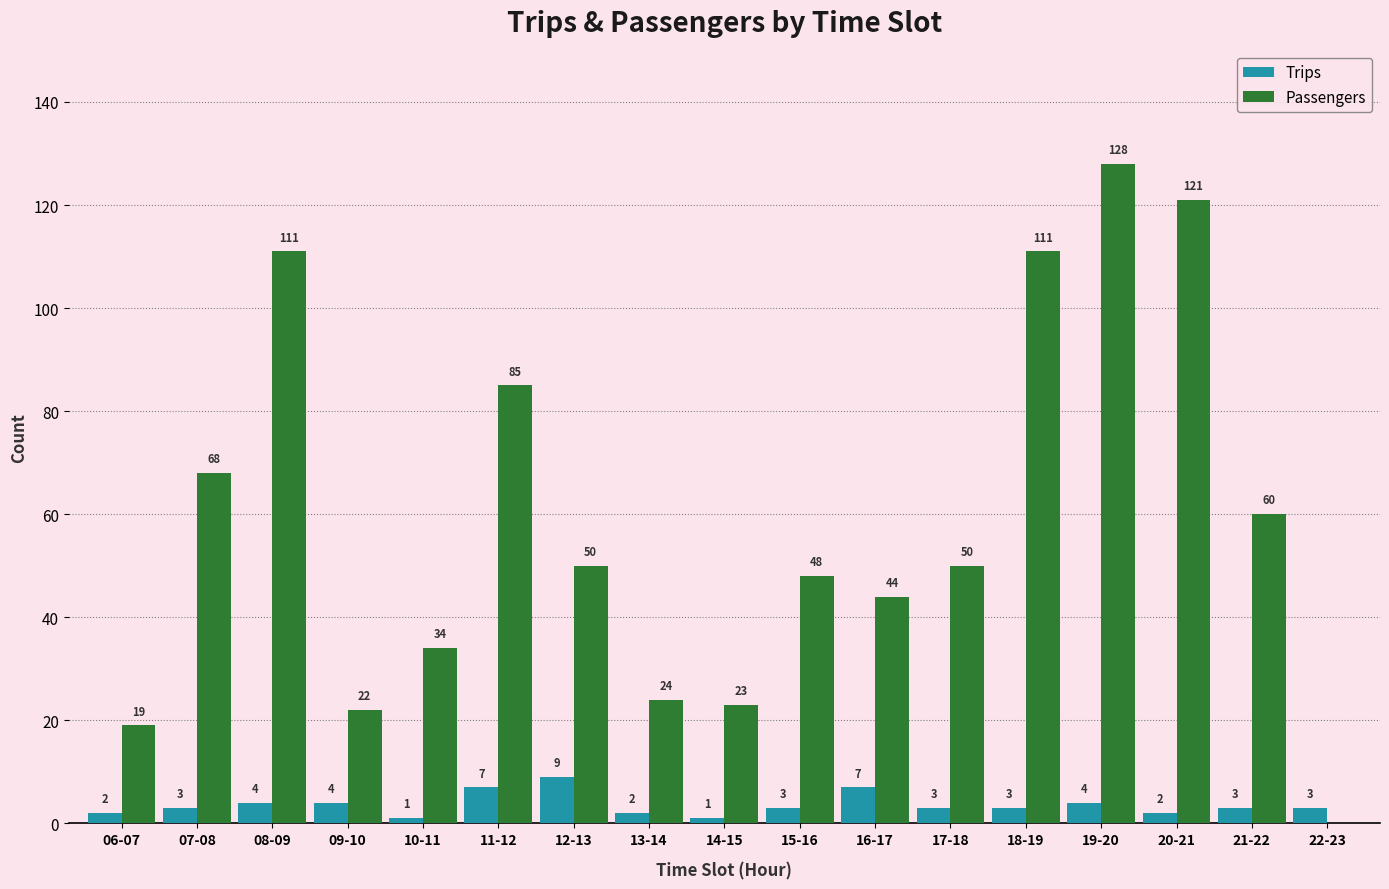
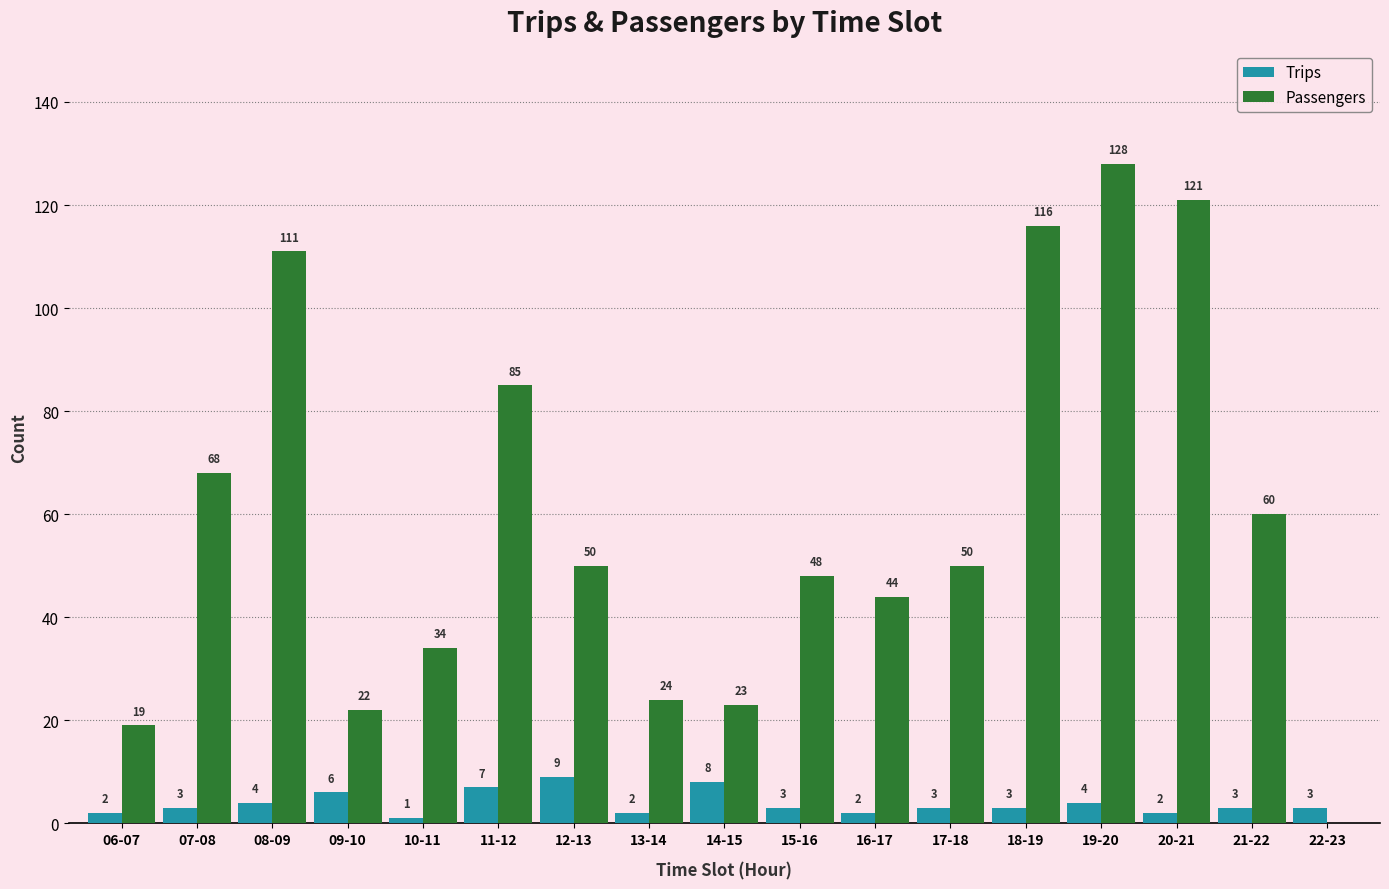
Trips, 09-10: 4 -> 6
Trips, 14-15: 1 -> 8
Trips, 16-17: 7 -> 2
Passengers, 18-19: 111 -> 116
